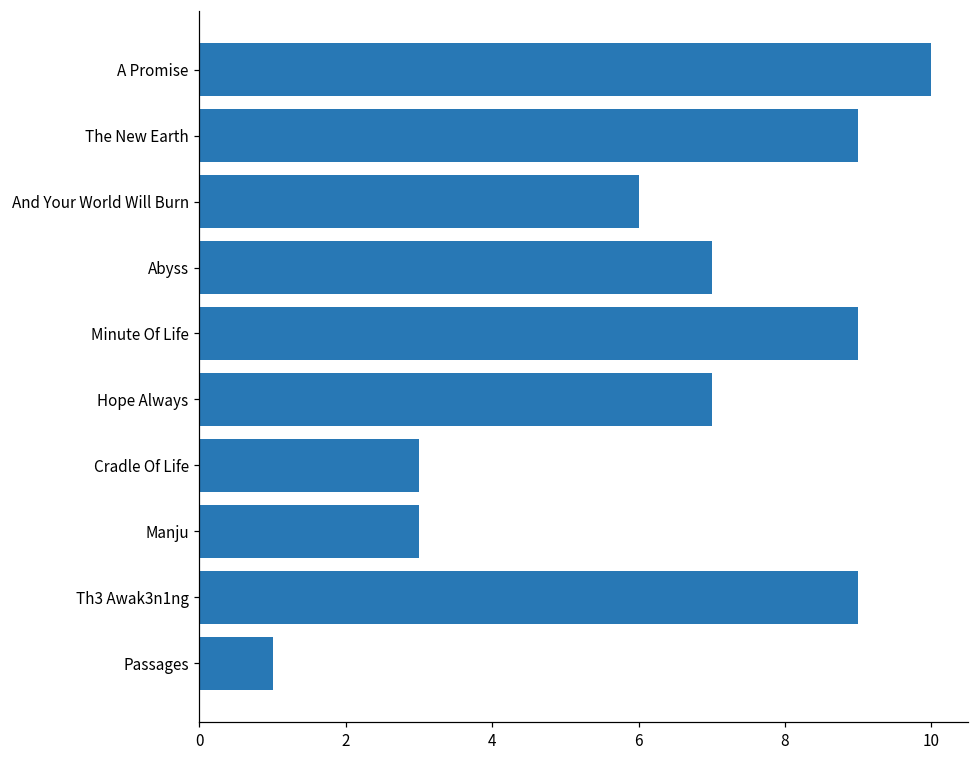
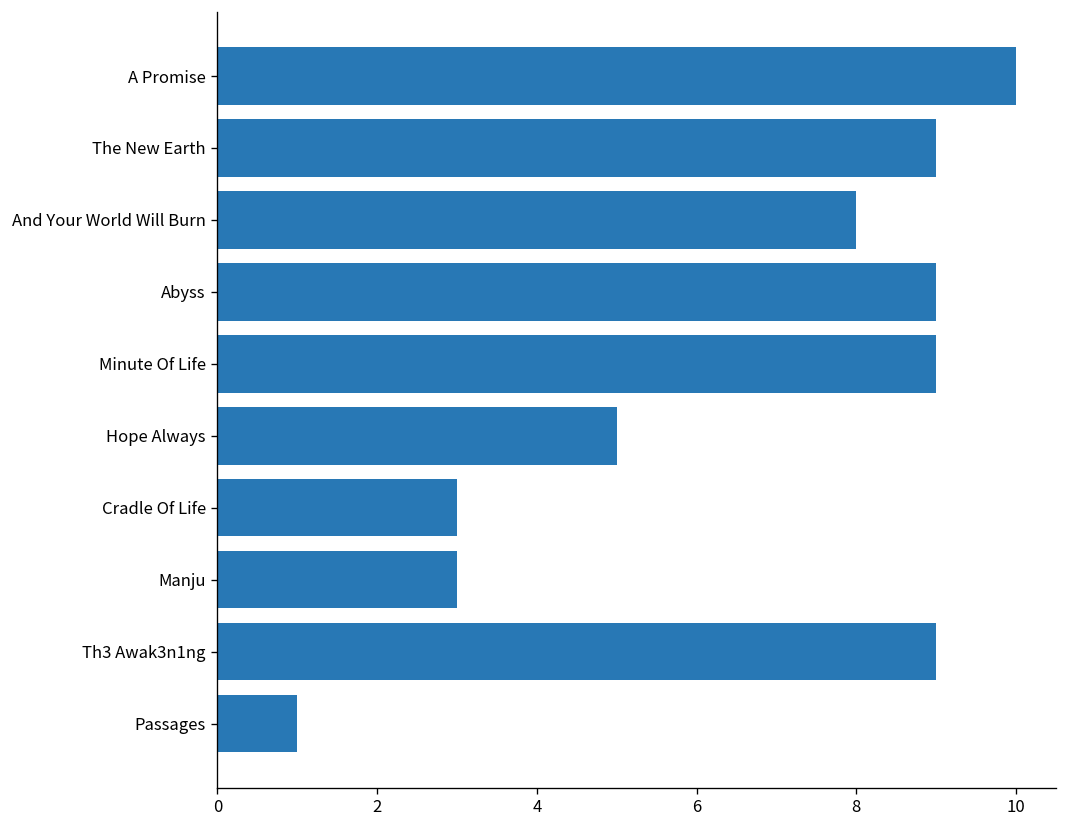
And Your World Will Burn: 6 -> 8
Abyss: 7 -> 9
Hope Always: 7 -> 5
